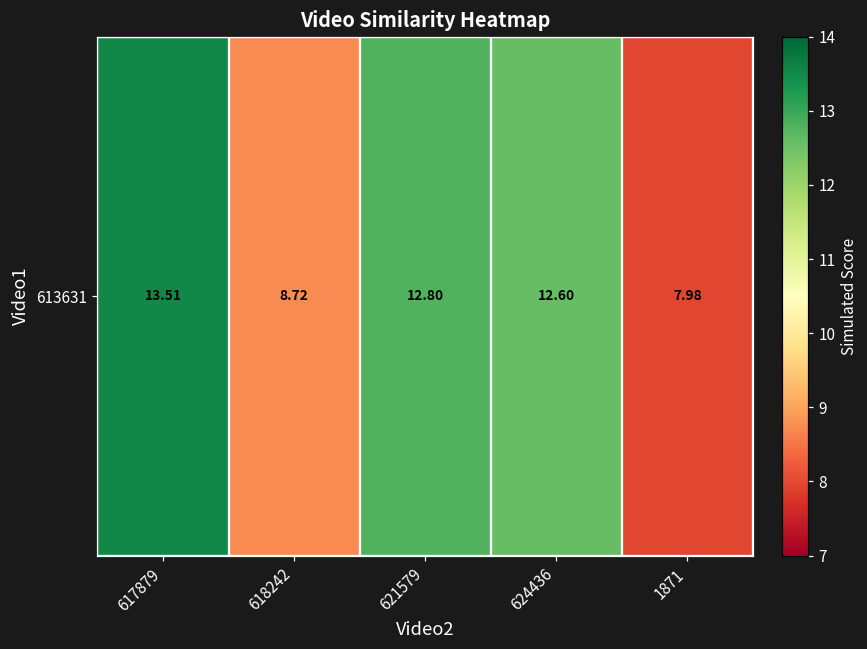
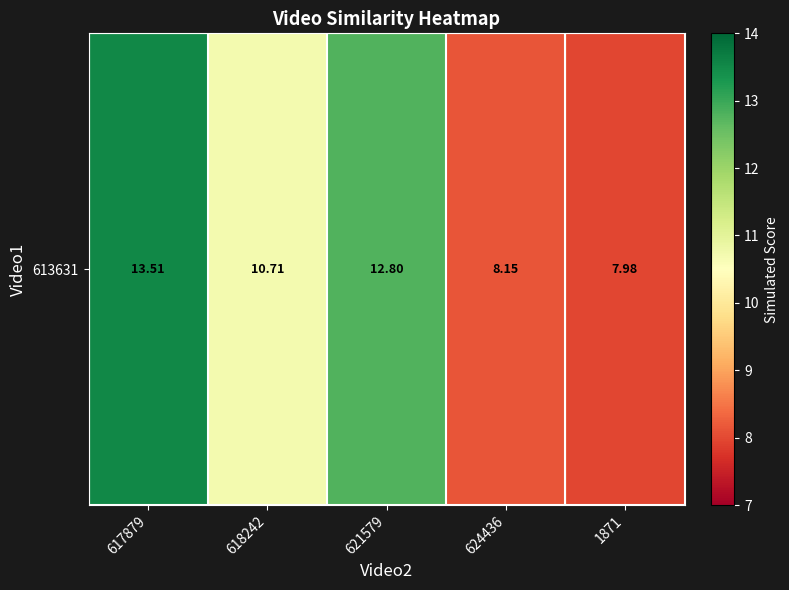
613631, 618242: 8.72 -> 10.71
613631, 624436: 12.60 -> 8.15
